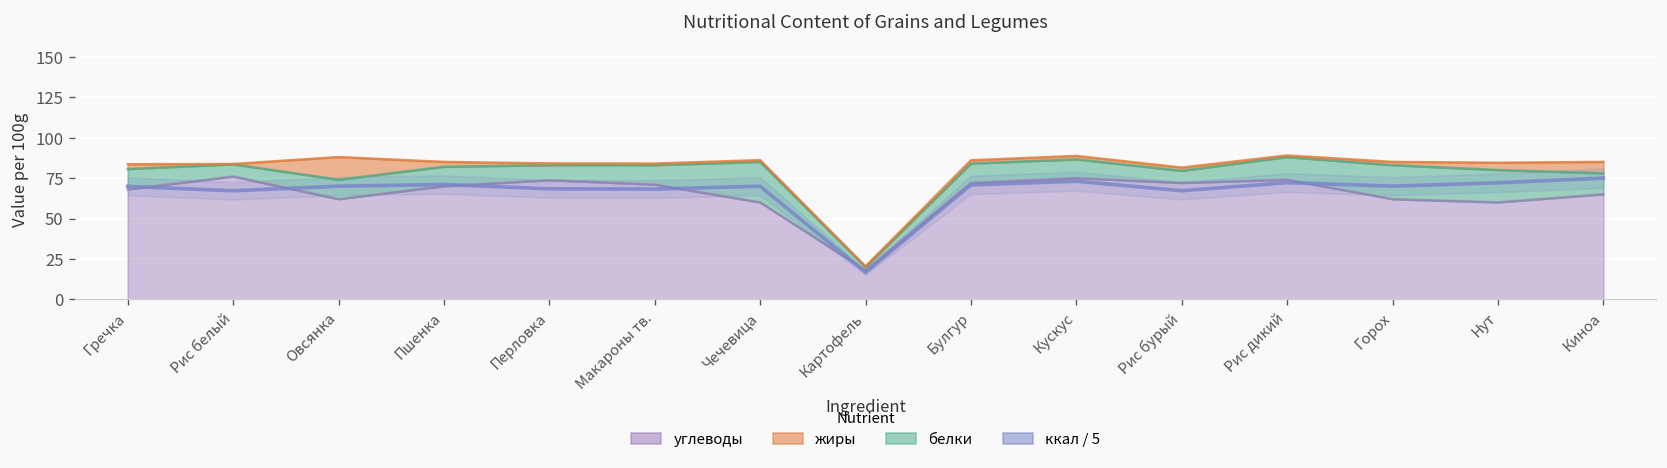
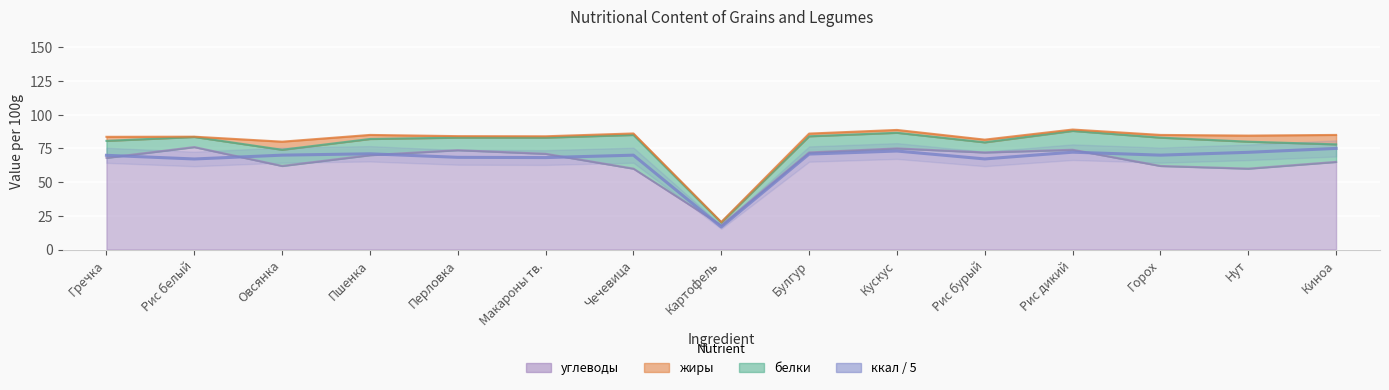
жиры, Овсянка: 14 -> 6
